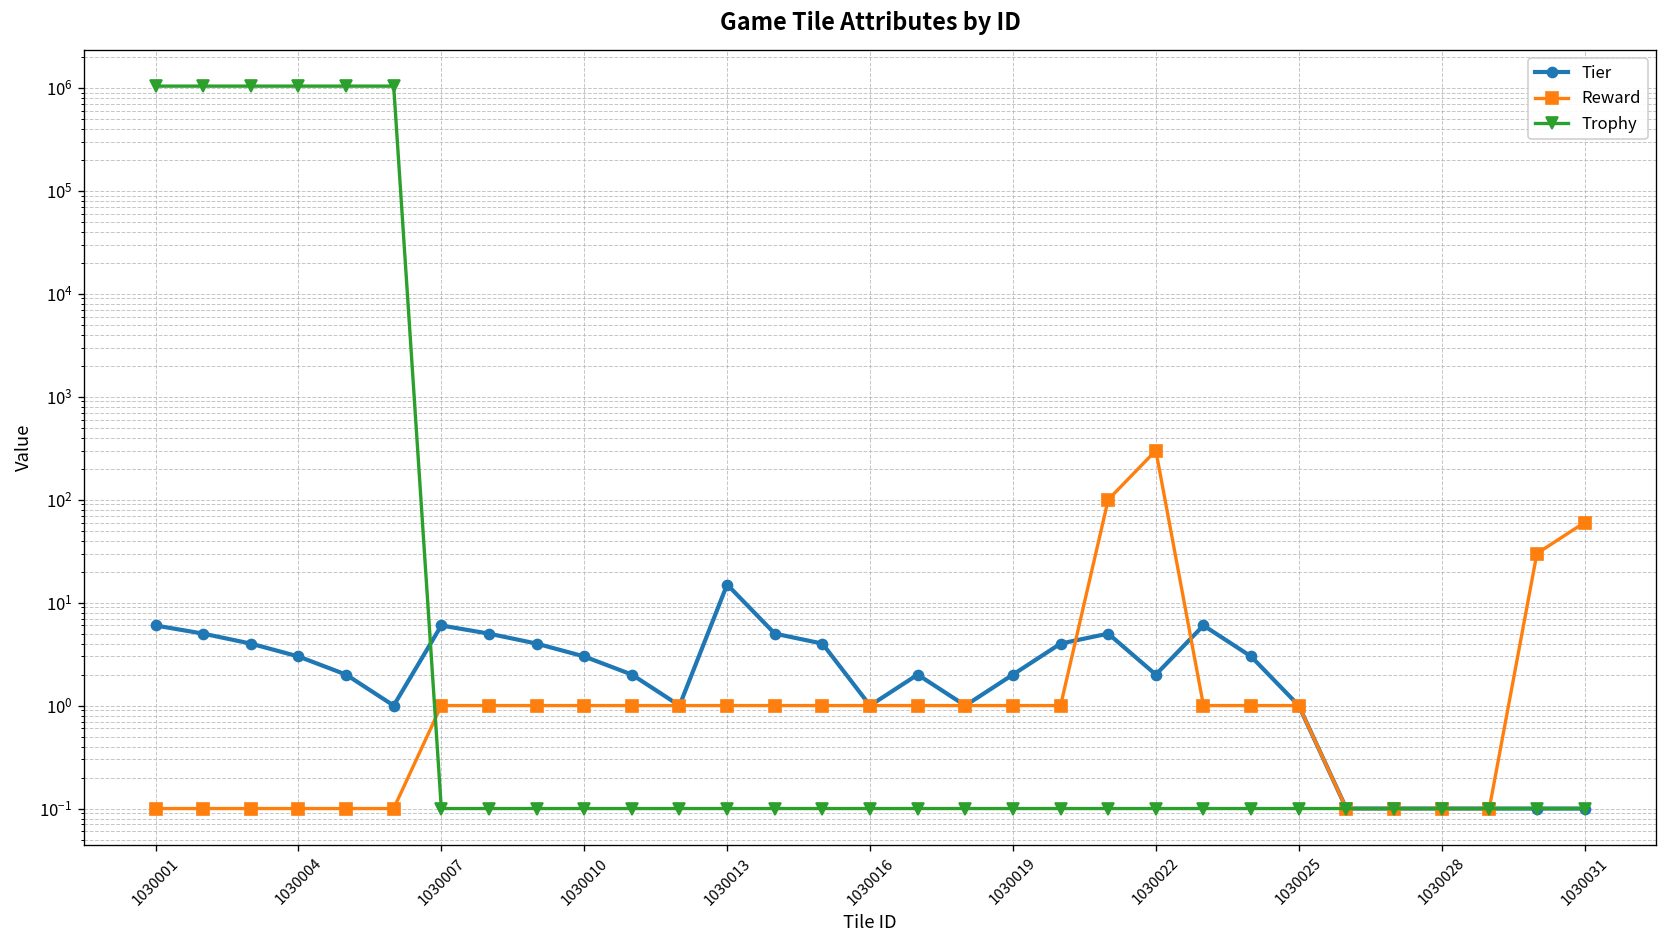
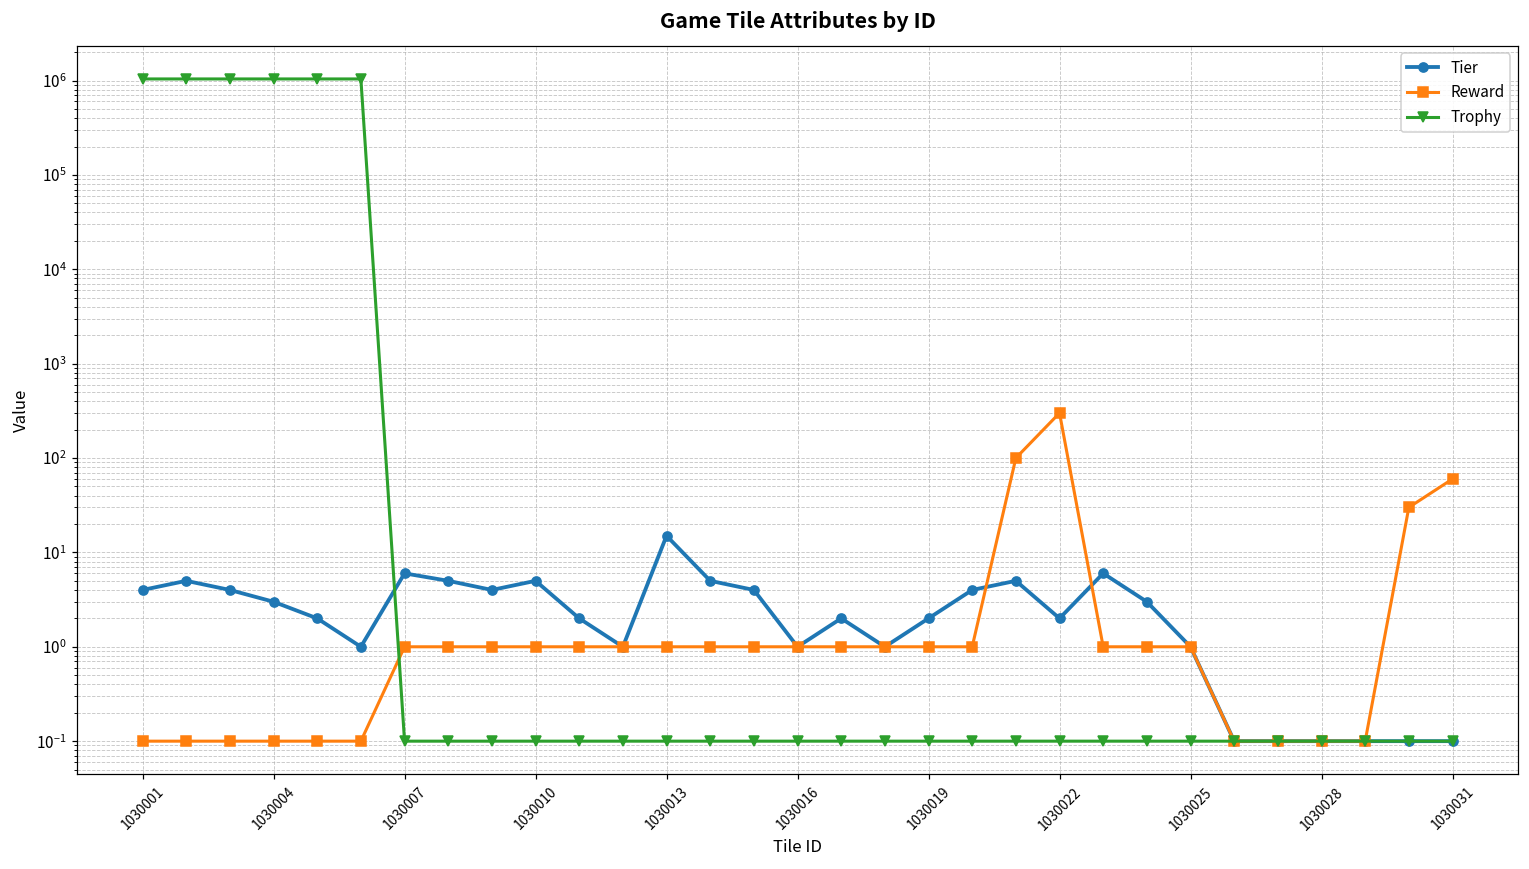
Tier, 1030001: 6 -> 4
Tier, 1030010: 3 -> 5
